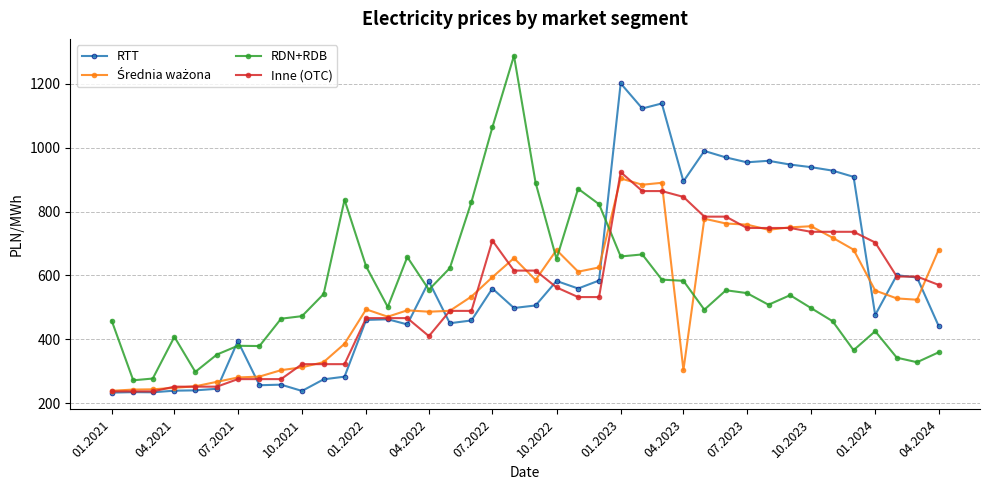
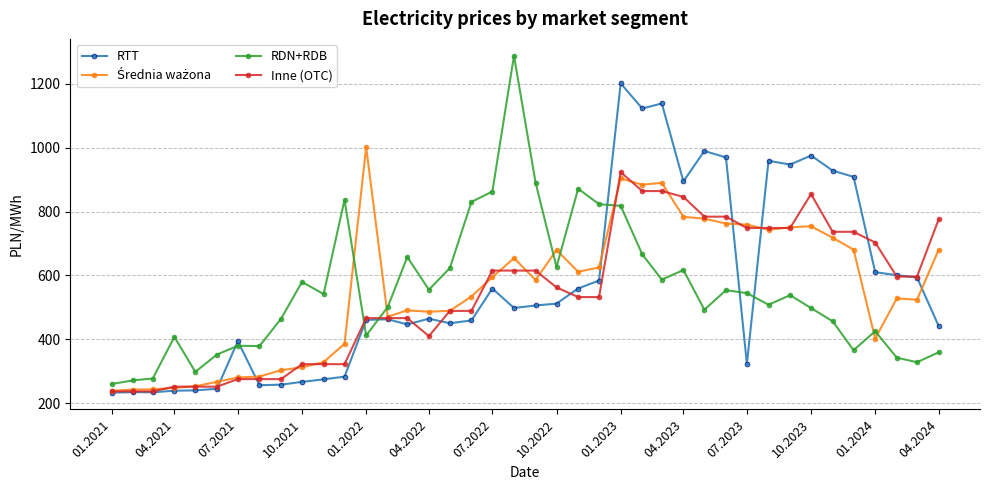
RDN+RDB, 01.2021: 460 -> 260
RTT, 10.2021: 240 -> 270
RDN+RDB, 10.2021: 470 -> 580
Średnia ważona, 01.2022: 490 -> 1000
RDN+RDB, 01.2022: 630 -> 410
RTT, 04.2022: 580 -> 460
RDN+RDB, 07.2022: 1060 -> 860
Inne (OTC), 07.2022: 710 -> 620
RTT, 10.2022: 580 -> 510
RDN+RDB, 10.2022: 650 -> 630
RDN+RDB, 01.2023: 660 -> 820
Średnia ważona, 04.2023: 300 -> 780
RDN+RDB, 04.2023: 580 -> 620
RTT, 07.2023: 950 -> 320
RTT, 10.2023: 940 -> 980
Inne (OTC), 10.2023: 740 -> 850
RTT, 01.2024: 480 -> 610
Średnia ważona, 01.2024: 550 -> 400
Inne (OTC), 04.2024: 570 -> 780
